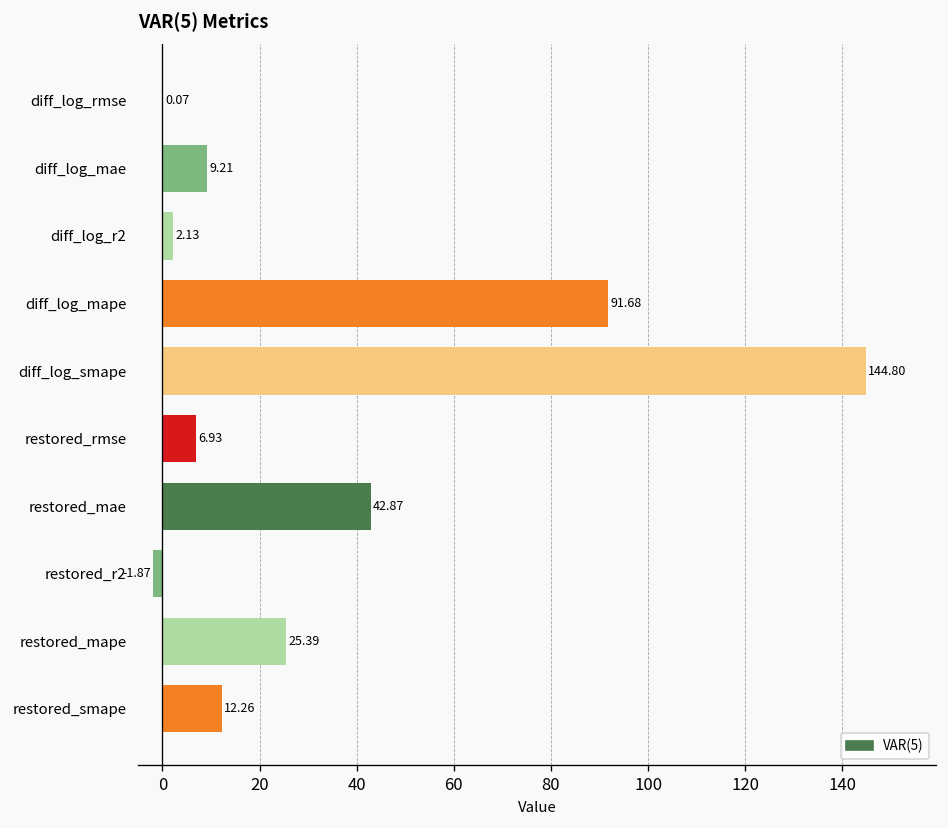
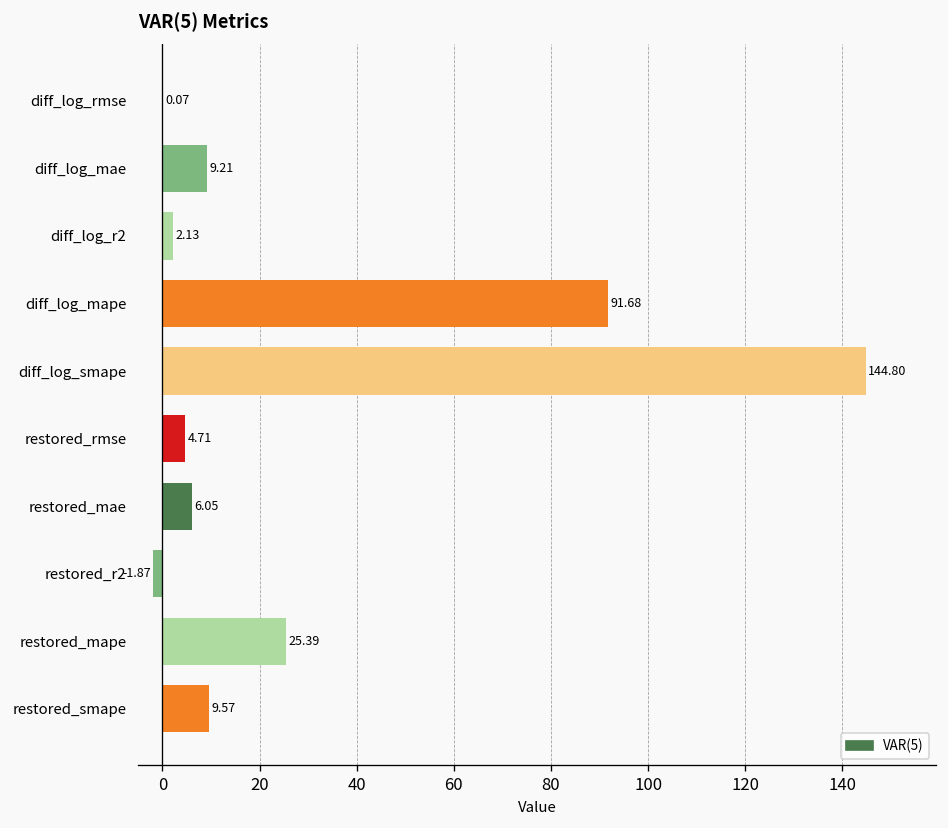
restored_rmse: 6.93 -> 4.71
restored_mae: 42.87 -> 6.05
restored_smape: 12.26 -> 9.57
